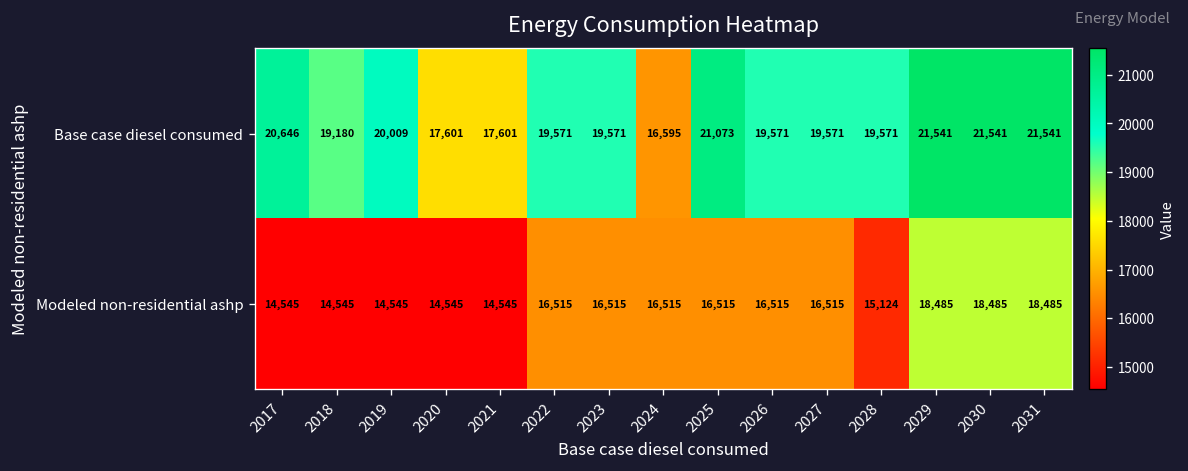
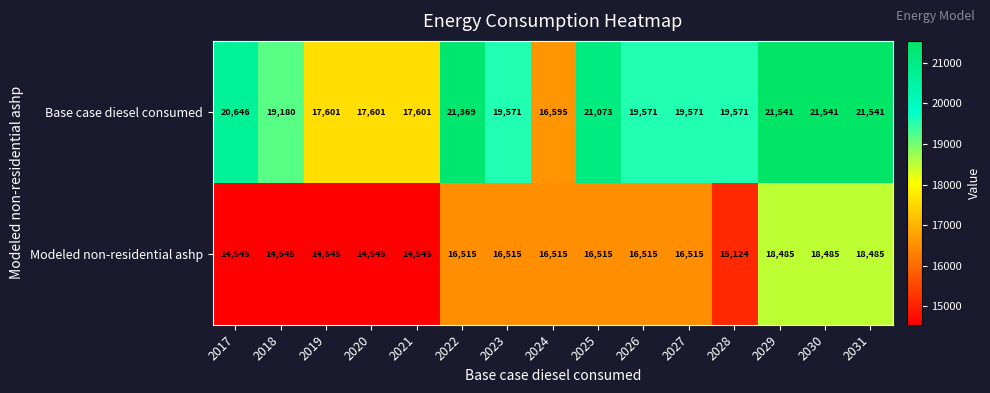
Base case diesel consumed, 2019: 20,009 -> 17,601
Base case diesel consumed, 2022: 19,571 -> 21,369
